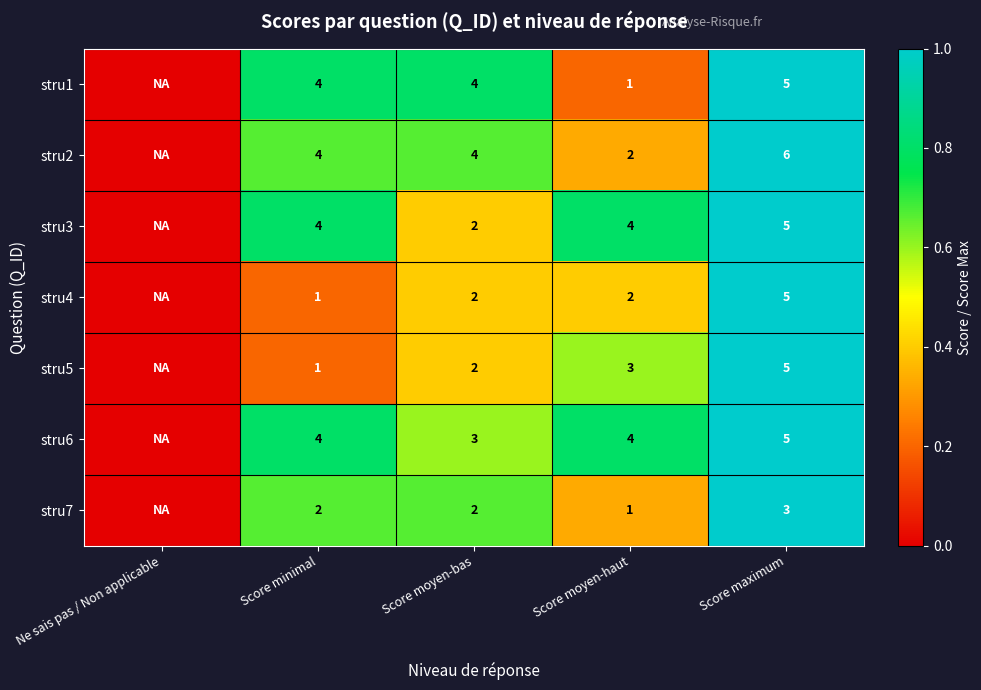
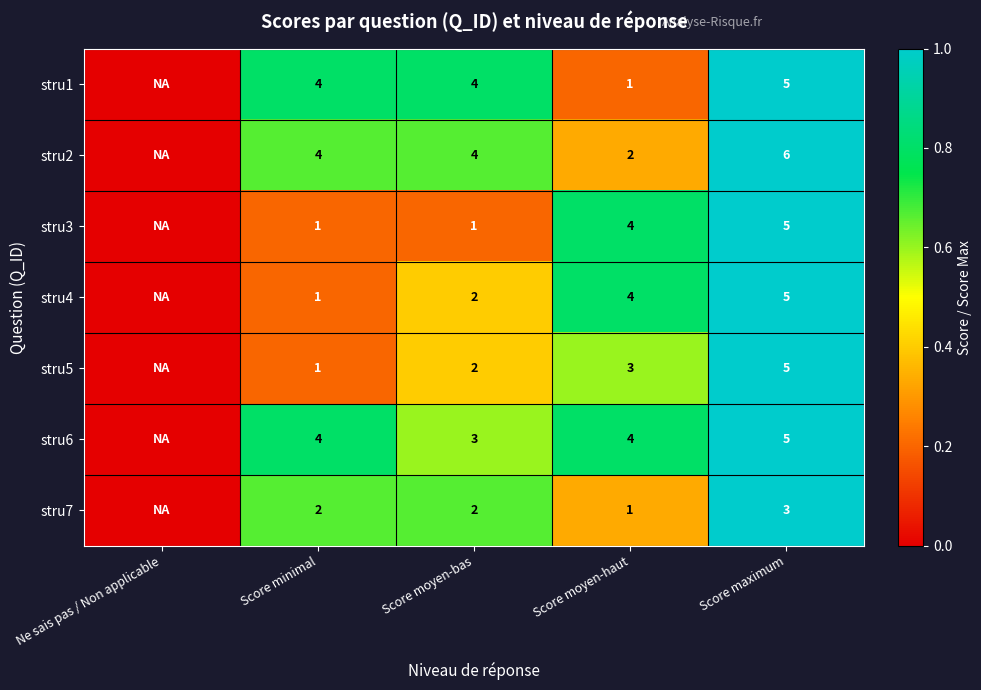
stru3, Score minimal: 4 -> 1
stru3, Score moyen-bas: 2 -> 1
stru4, Score moyen-haut: 2 -> 4
